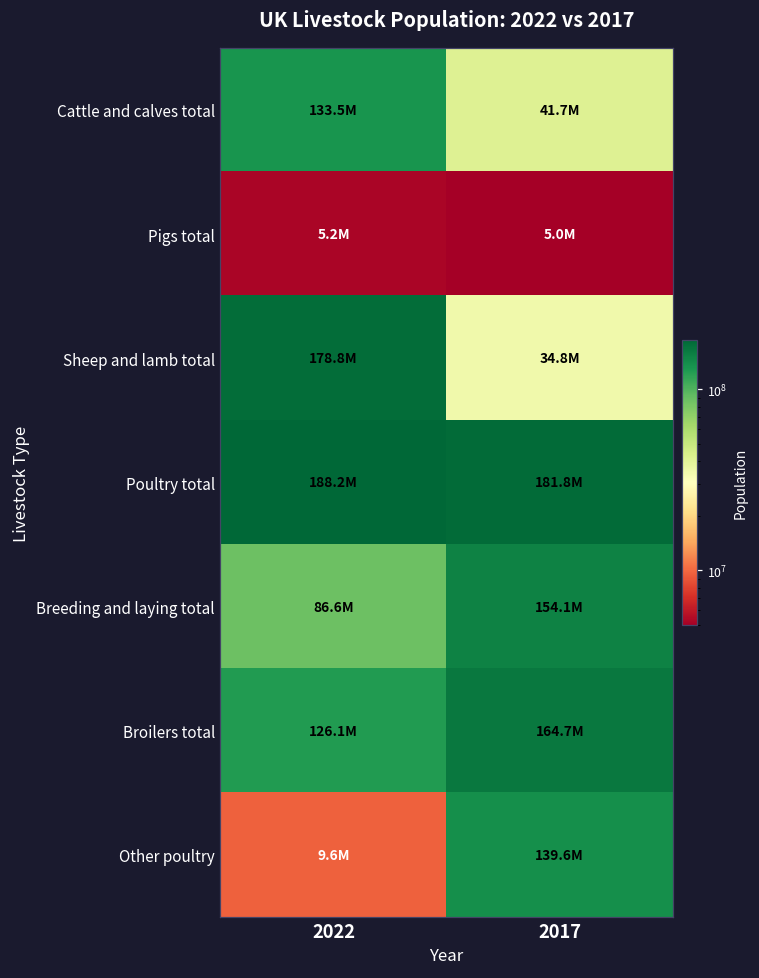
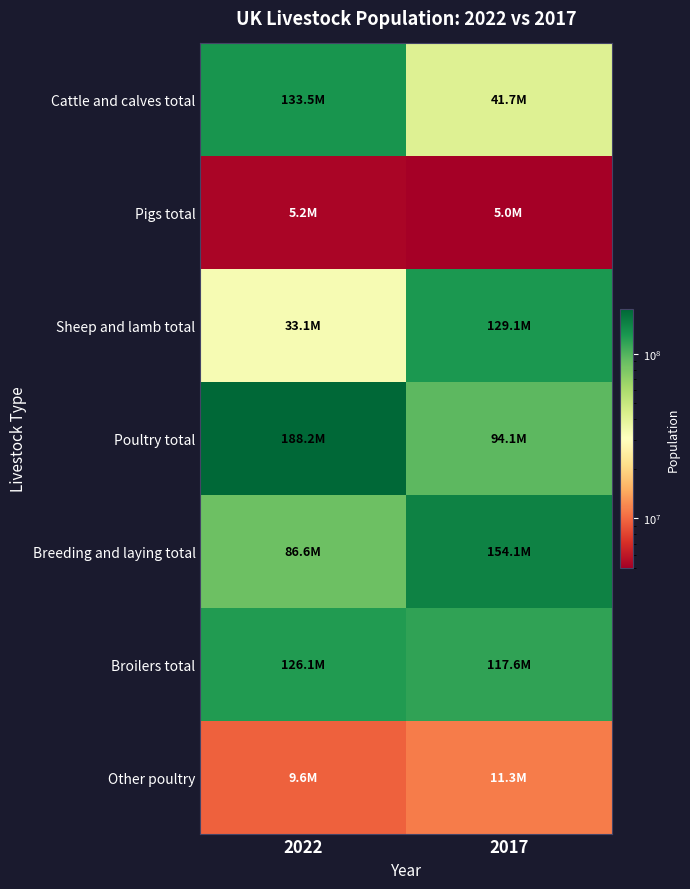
Sheep and lamb total, 2022: 178.8M -> 33.1M
Sheep and lamb total, 2017: 34.8M -> 129.1M
Poultry total, 2017: 181.8M -> 94.1M
Broilers total, 2017: 164.7M -> 117.6M
Other poultry, 2017: 139.6M -> 11.3M
